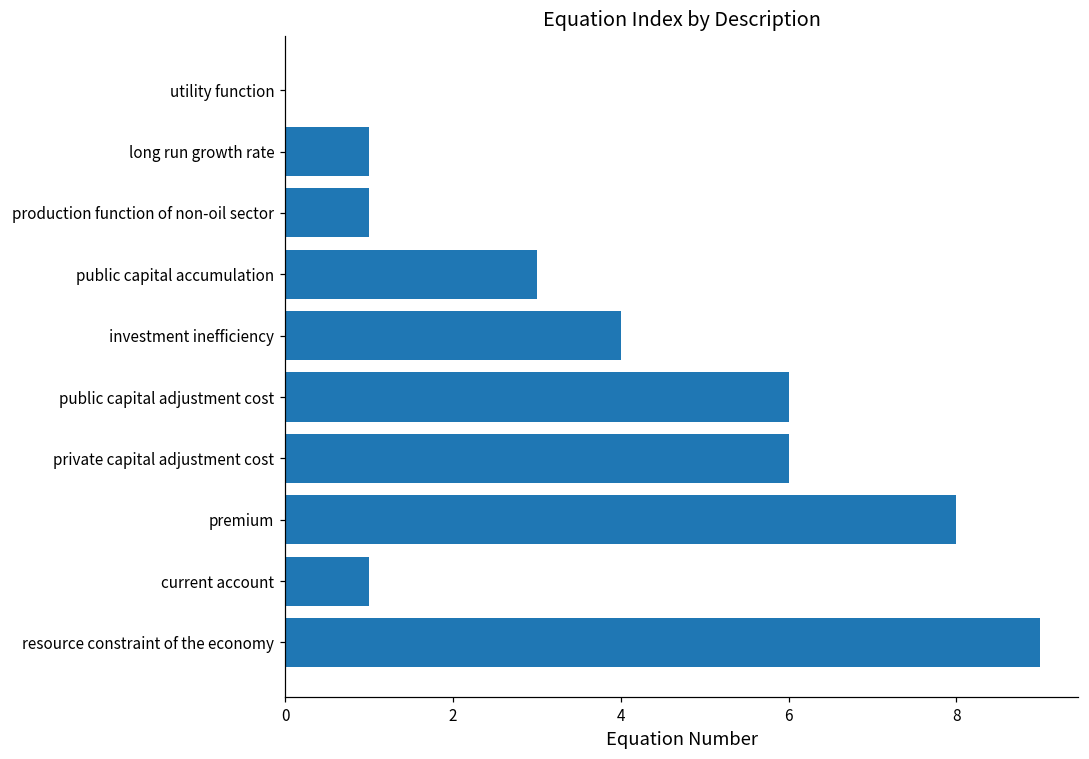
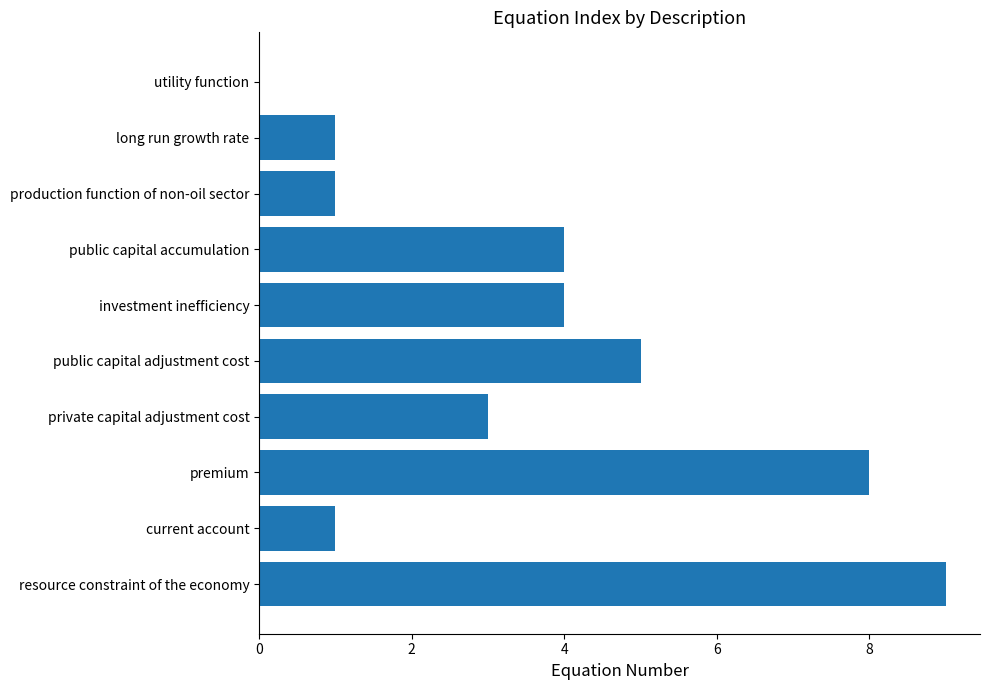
public capital accumulation: 3 -> 4
public capital adjustment cost: 6 -> 5
private capital adjustment cost: 6 -> 3
